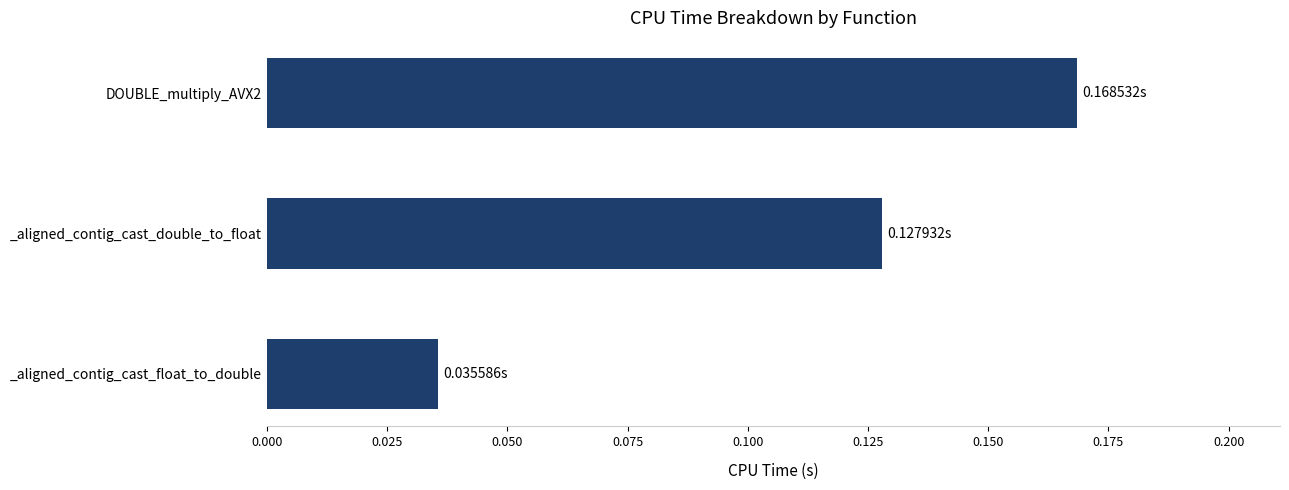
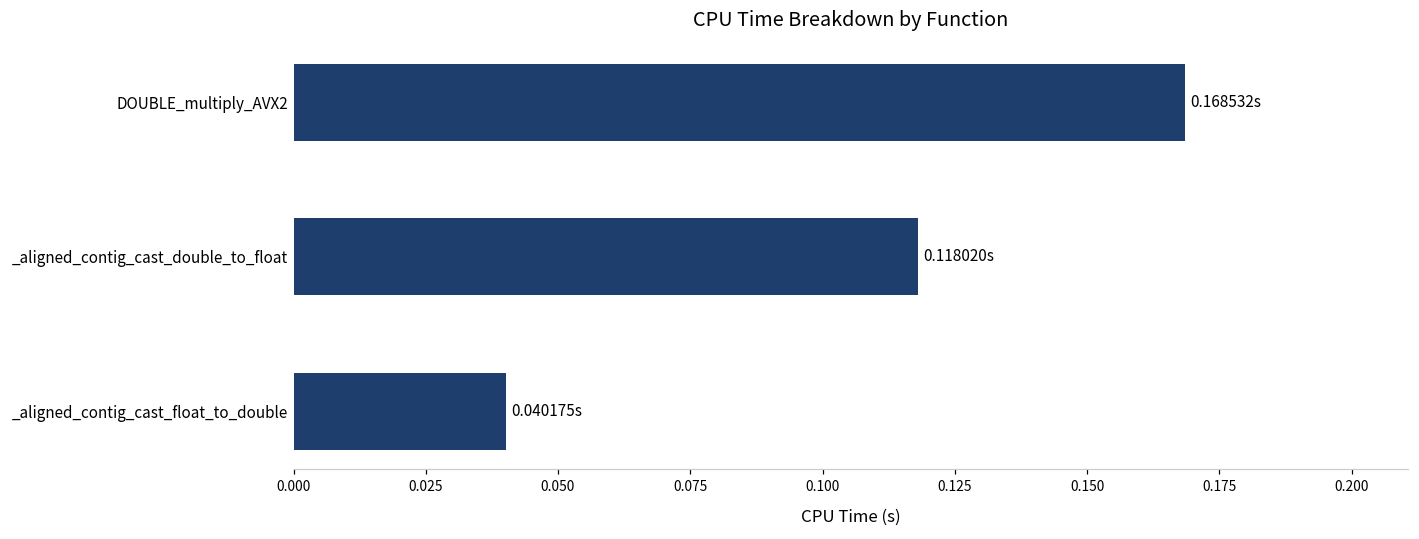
_aligned_contig_cast_double_to_float: 0.127932s -> 0.118020s
_aligned_contig_cast_float_to_double: 0.035586s -> 0.040175s
